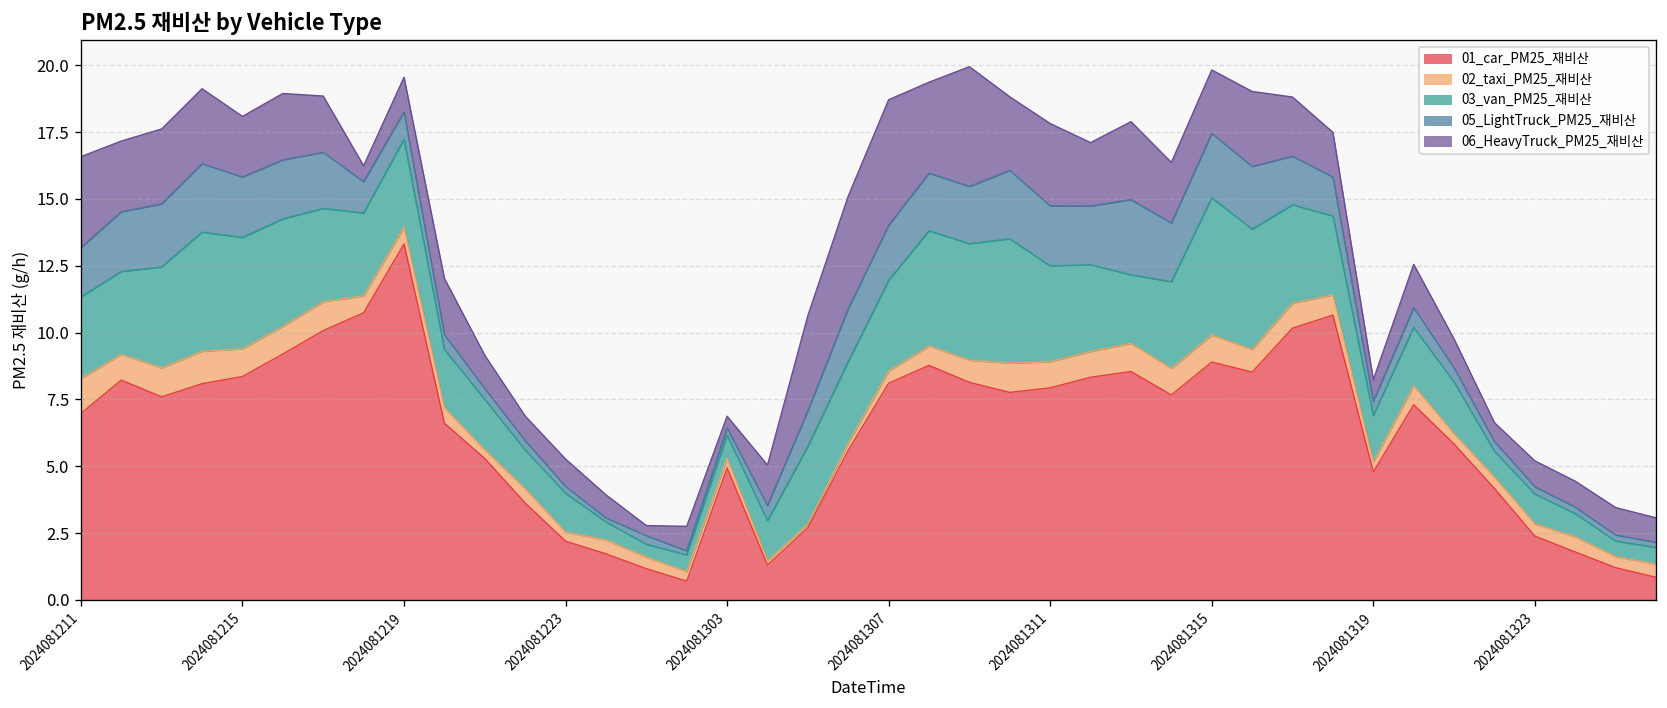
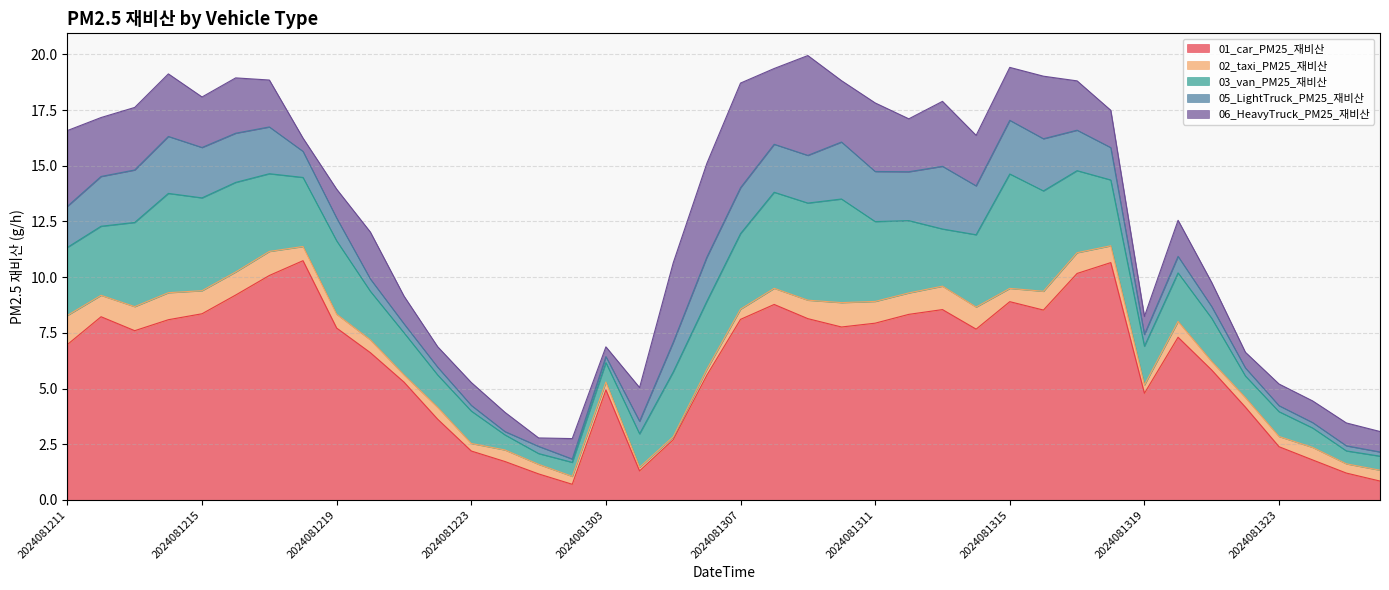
01_car_PM25_재비산, 2024081219: 13.3 -> 7.7
02_taxi_PM25_재비산, 2024081315: 1.0 -> 0.6
